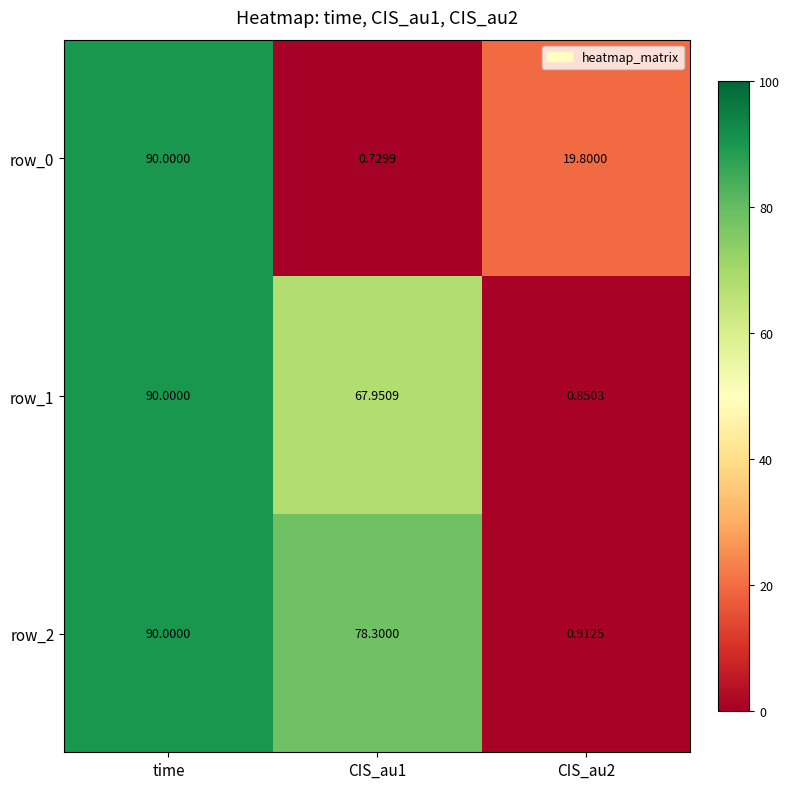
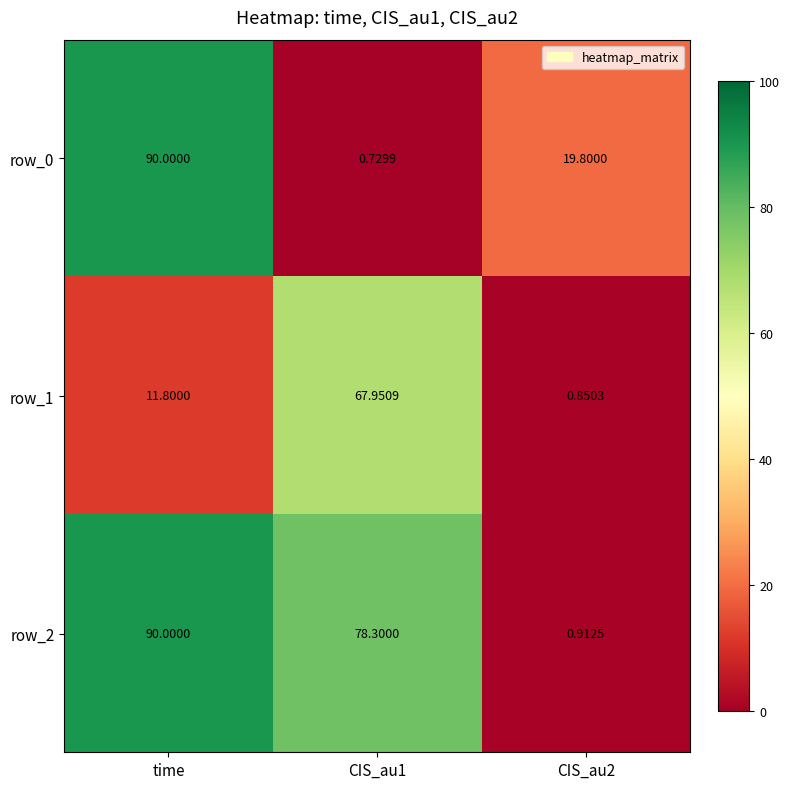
row_1, time: 90.0000 -> 11.8000
